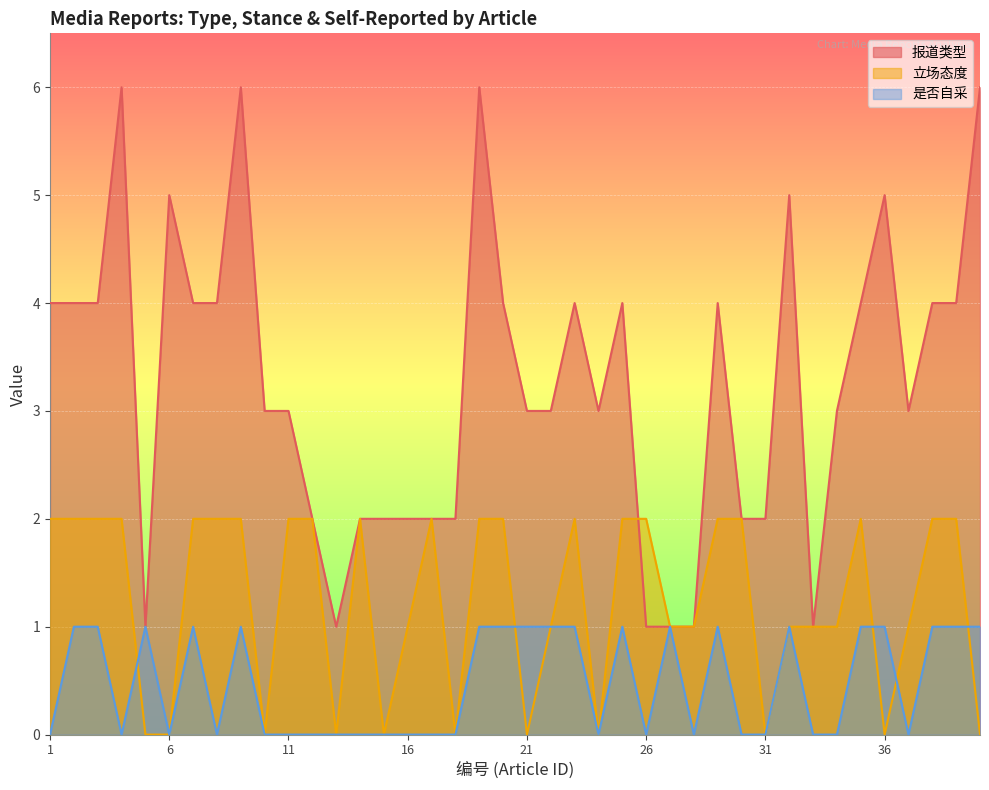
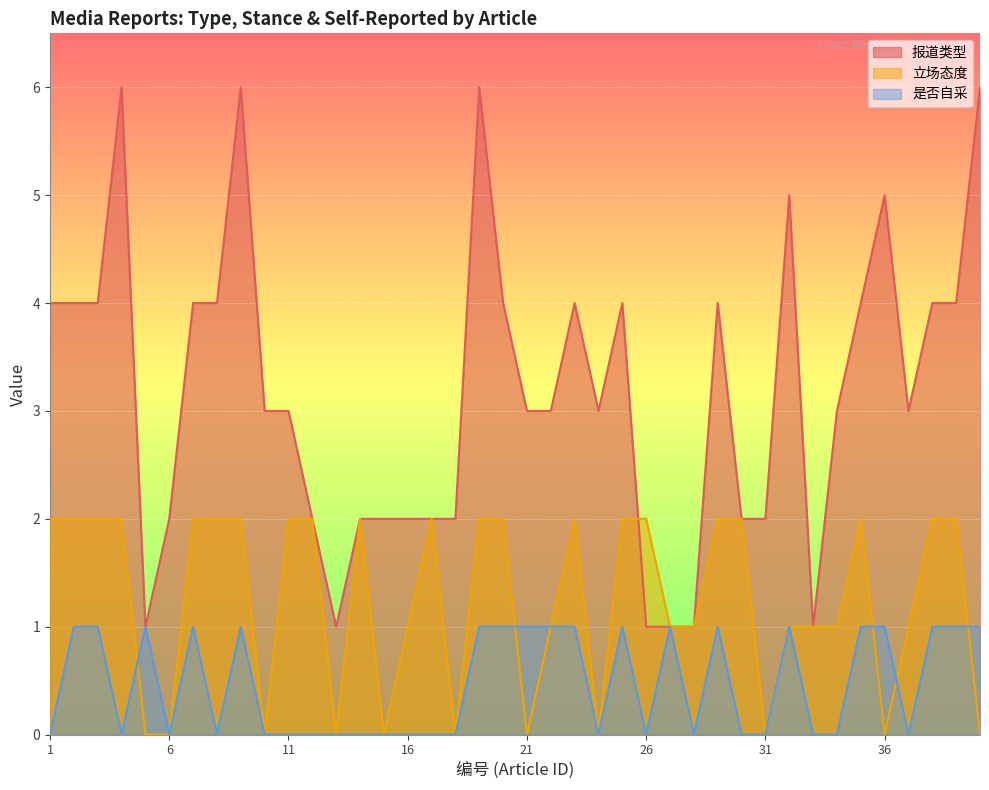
报道类型, 6: 5 -> 2
